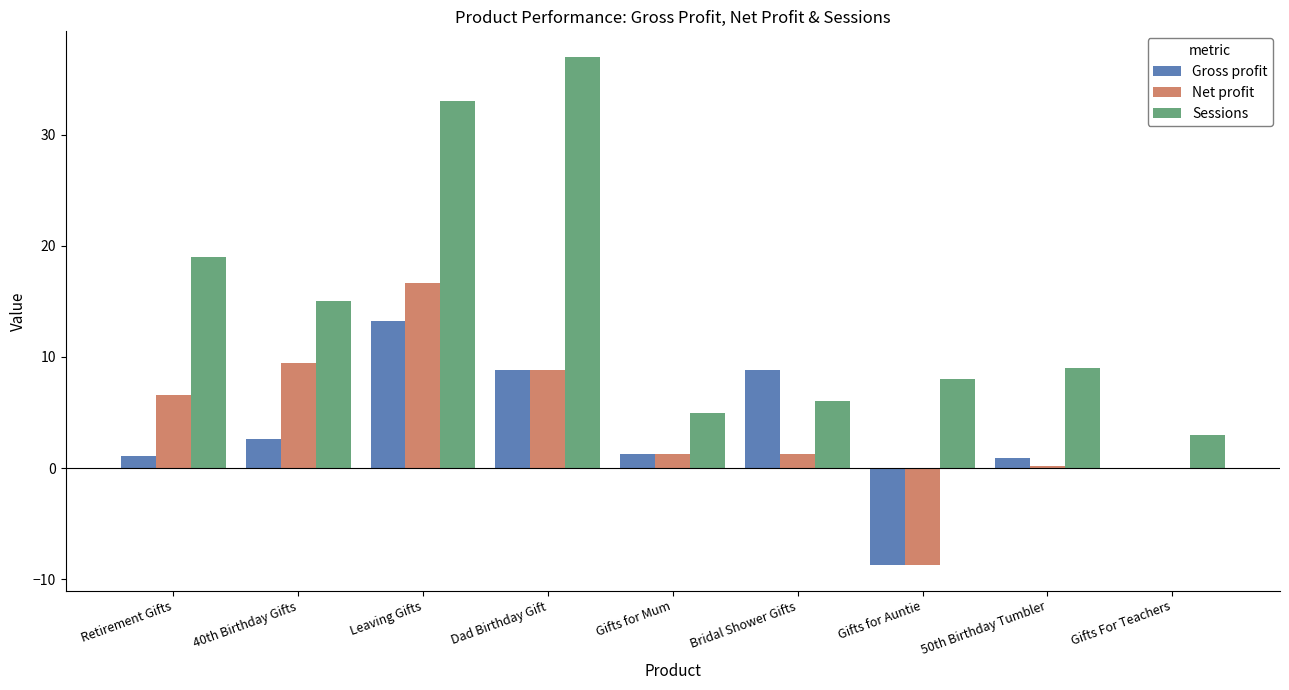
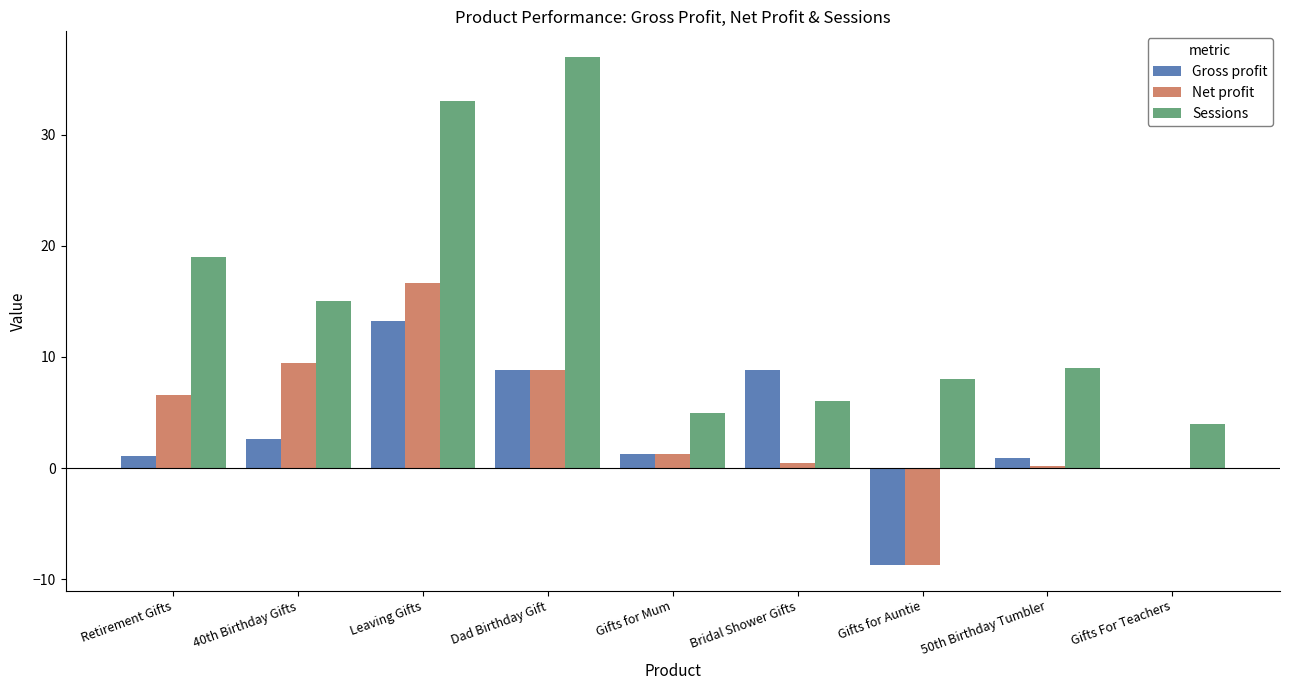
Net profit, Bridal Shower Gifts: 1.3 -> 0.5
Sessions, Gifts For Teachers: 3 -> 4
